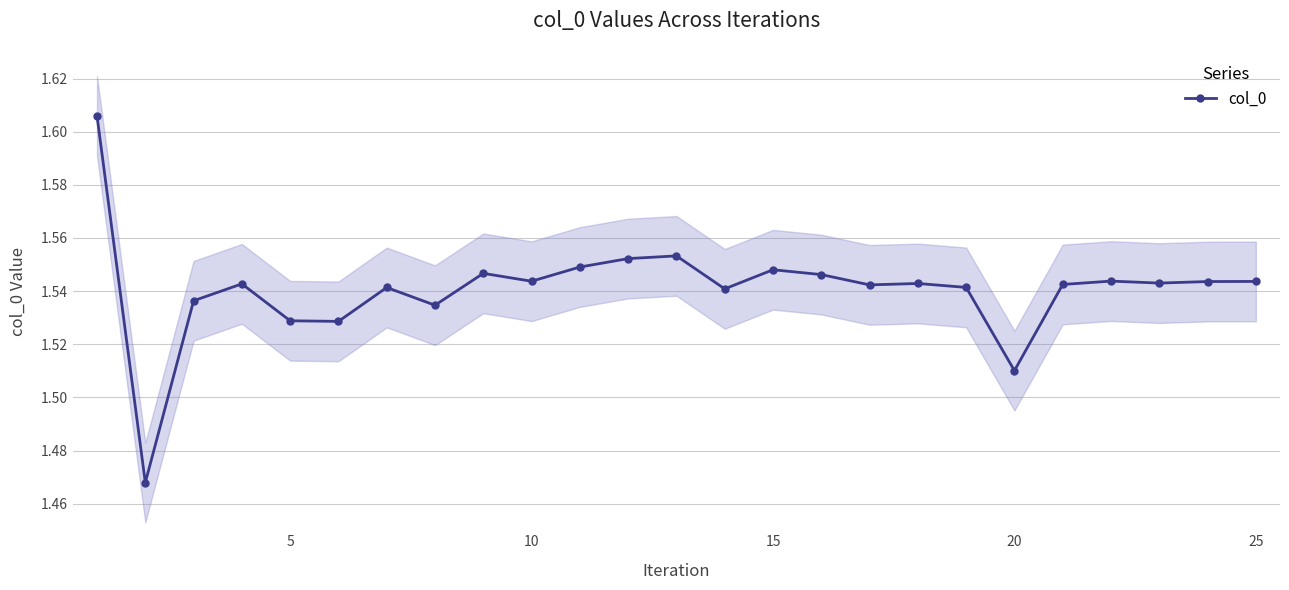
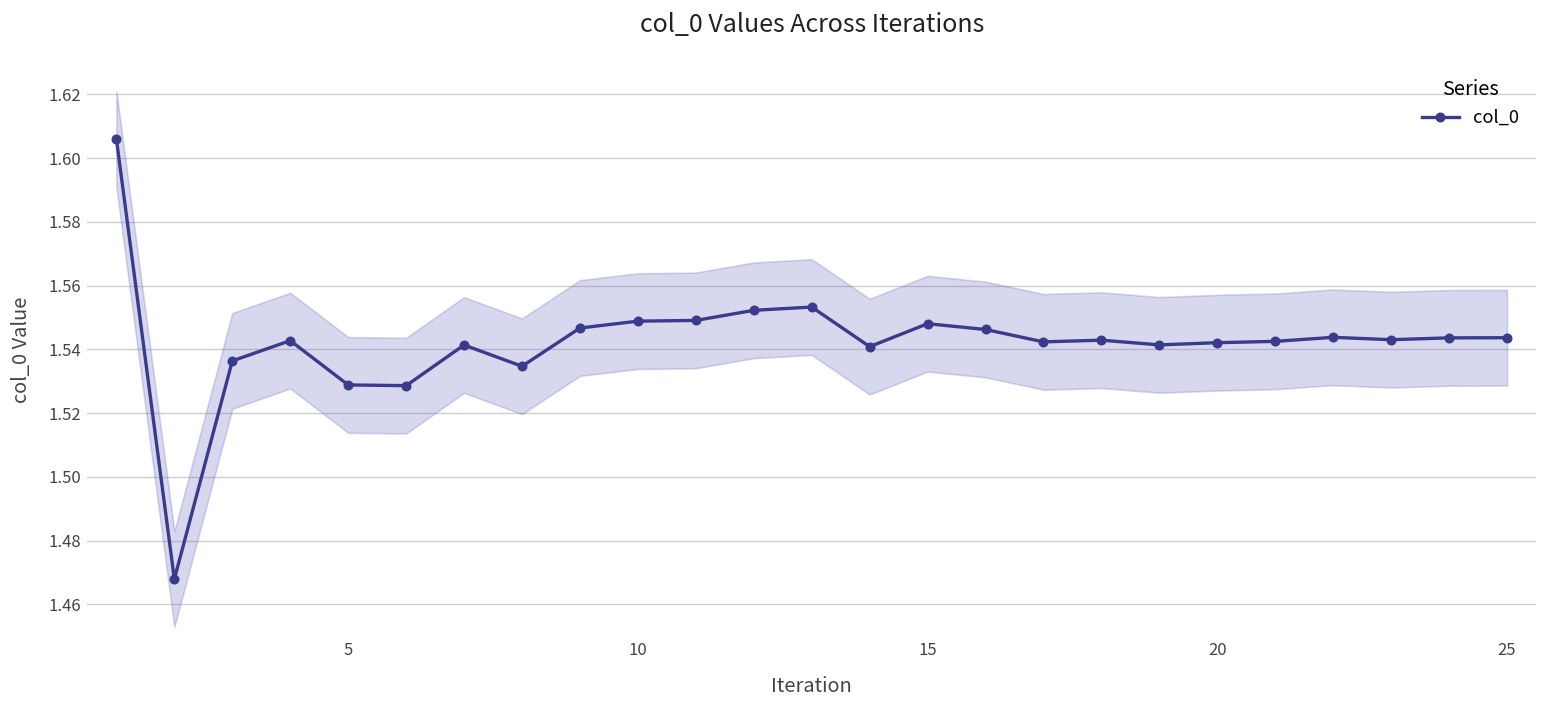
col_0, 10: 1.544 -> 1.549
col_0, 20: 1.510 -> 1.542
